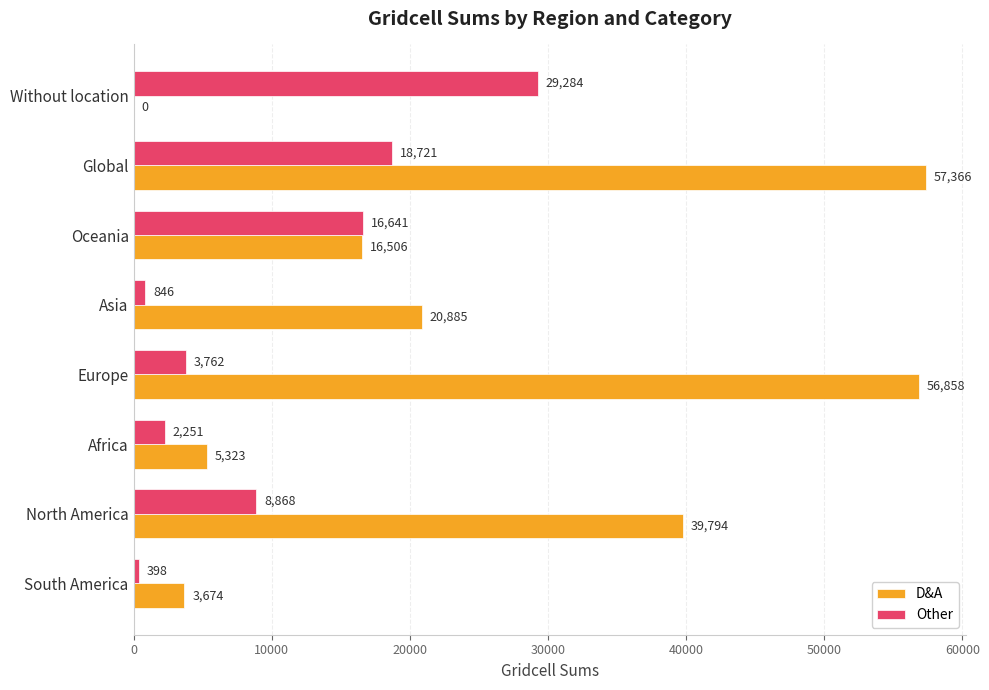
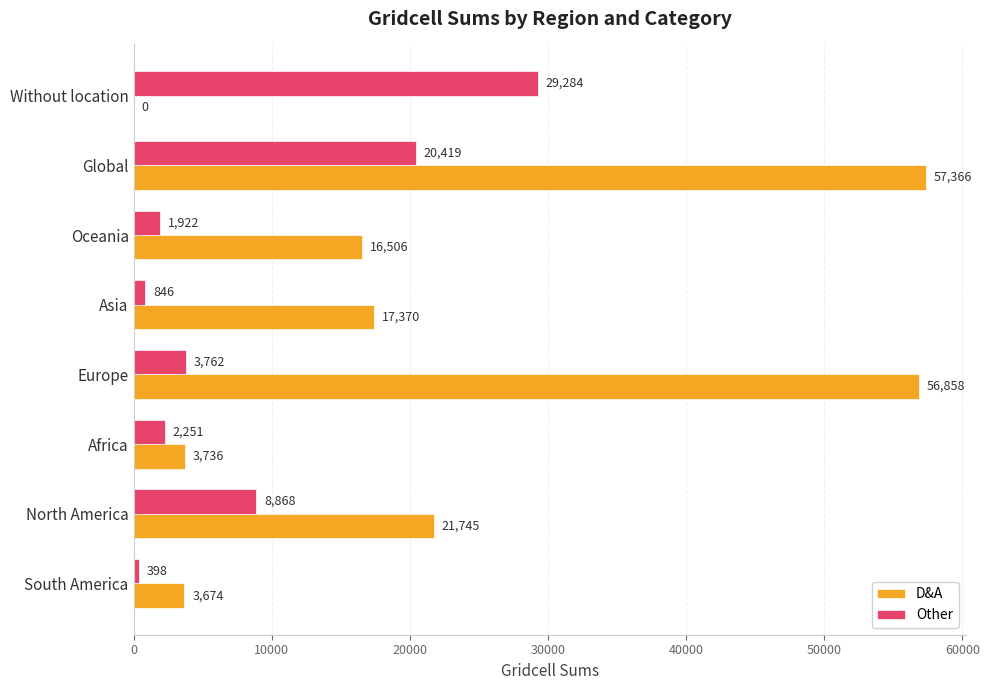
Other, Global: 18,721 -> 20,419
Other, Oceania: 16,641 -> 1,922
D&A, Asia: 20,885 -> 17,370
D&A, Africa: 5,323 -> 3,736
D&A, North America: 39,794 -> 21,745
